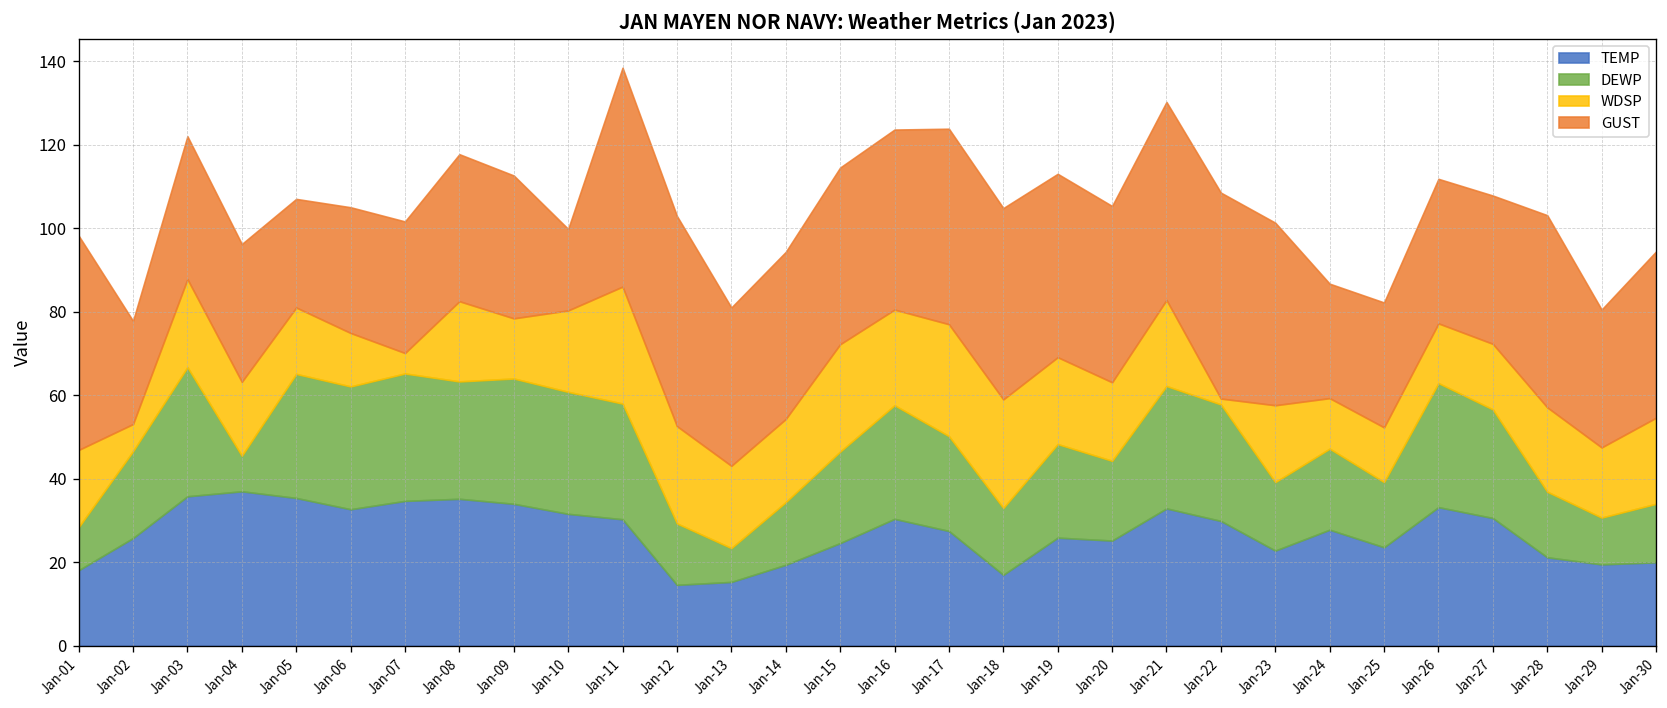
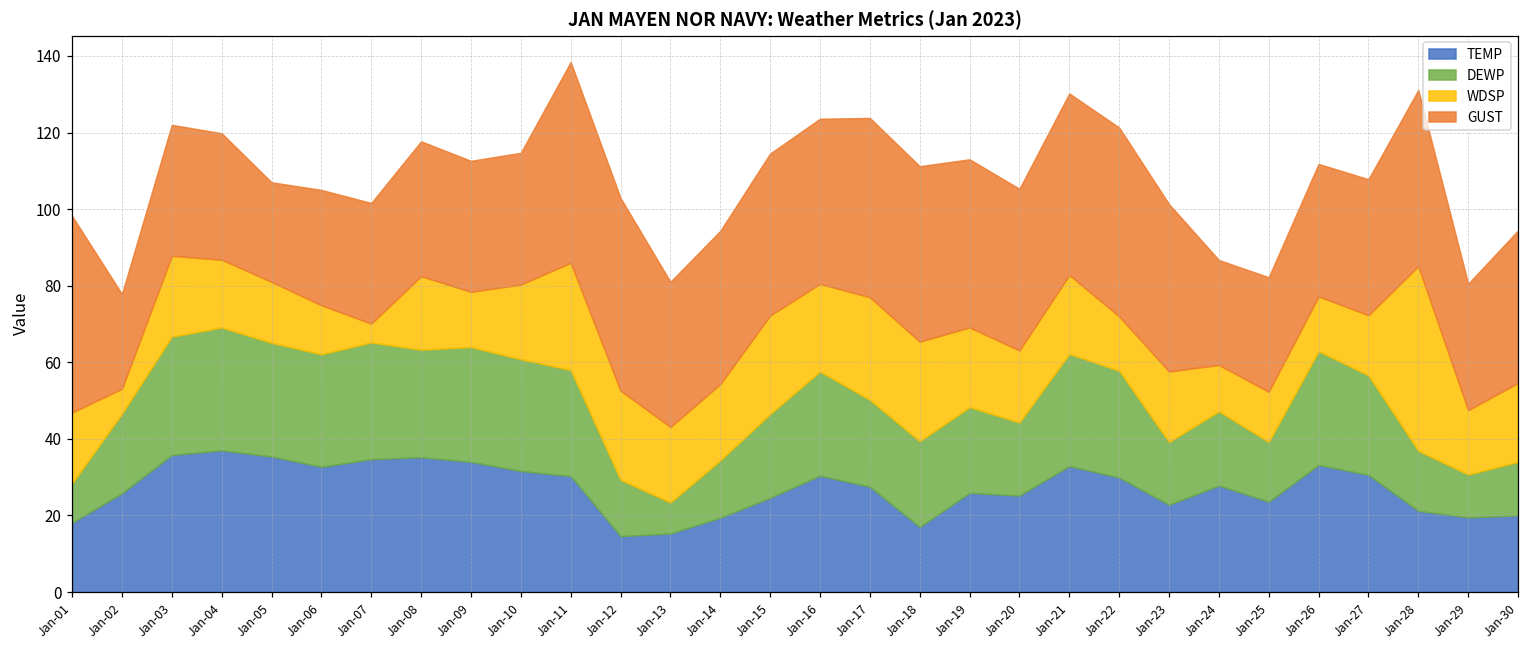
DEWP, Jan-04: 9 -> 32
GUST, Jan-10: 20 -> 34
DEWP, Jan-18: 16 -> 22
WDSP, Jan-22: 1 -> 14
WDSP, Jan-28: 20 -> 48
